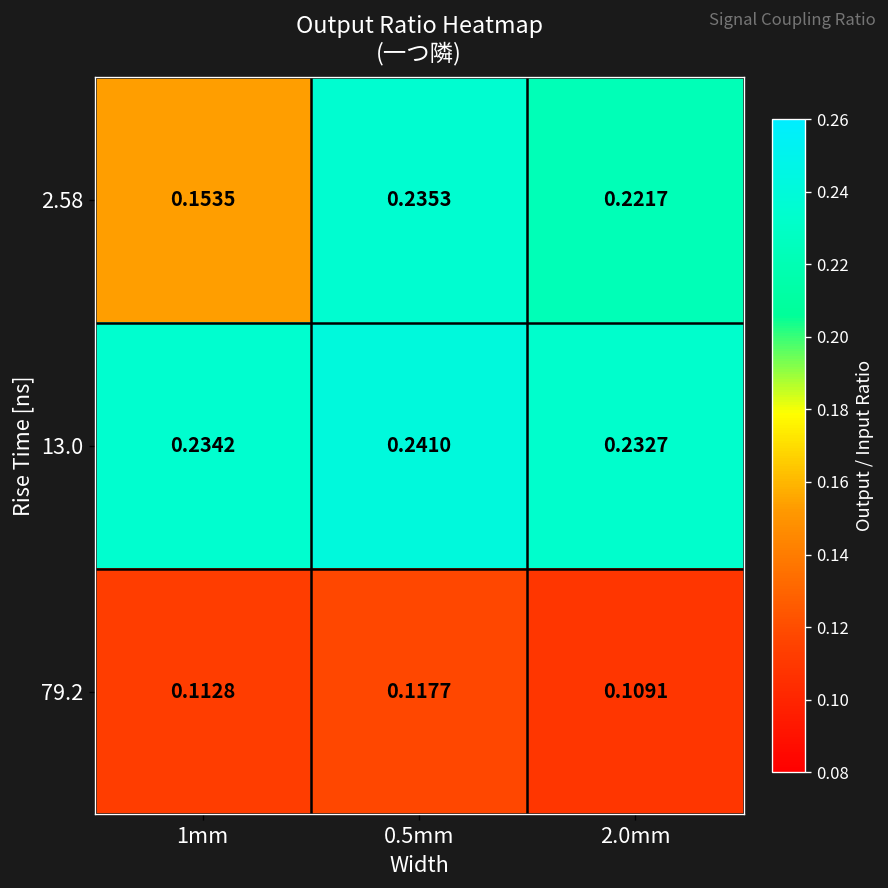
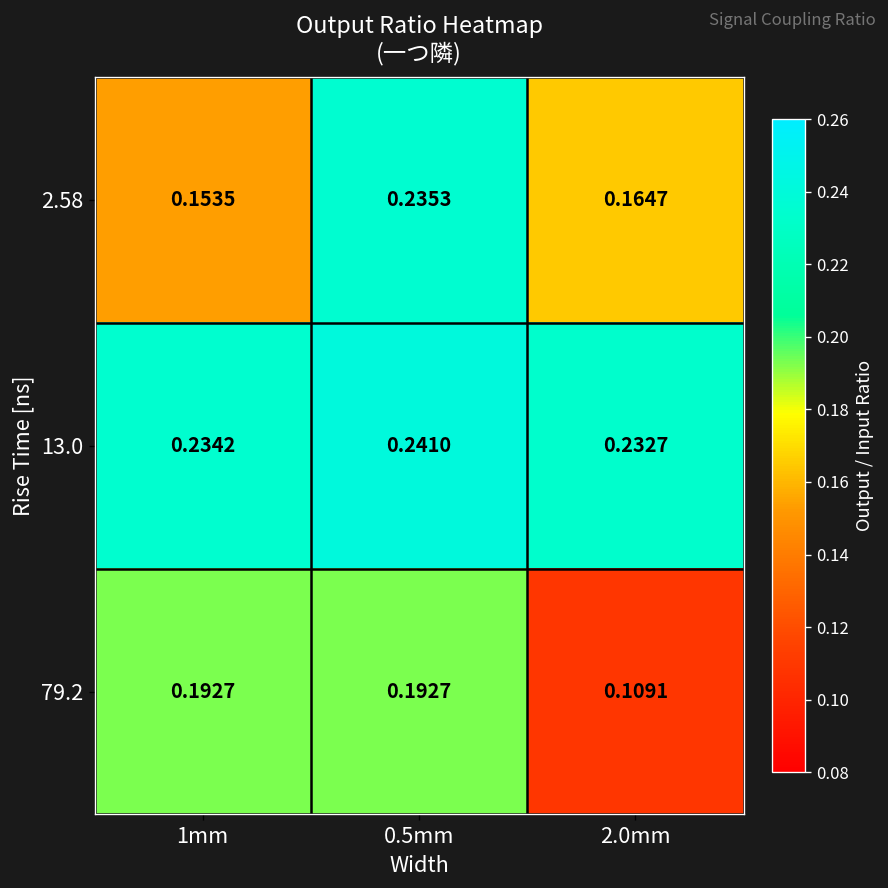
2.58, 2.0mm: 0.2217 -> 0.1647
79.2, 1mm: 0.1128 -> 0.1927
79.2, 0.5mm: 0.1177 -> 0.1927
